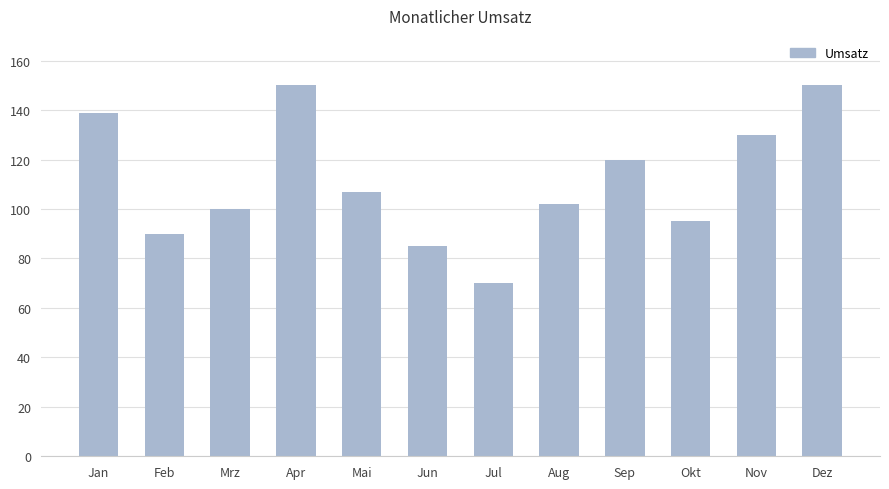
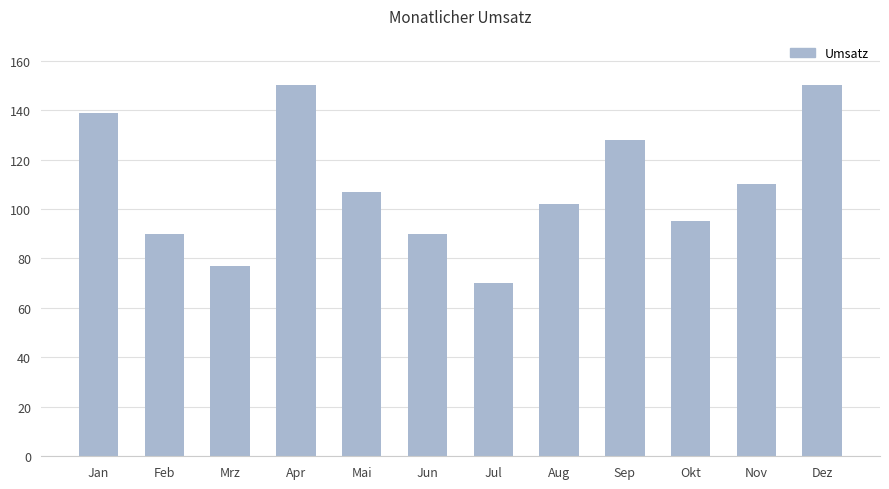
Mrz: 100 -> 77
Jun: 85 -> 90
Sep: 120 -> 128
Nov: 130 -> 110
